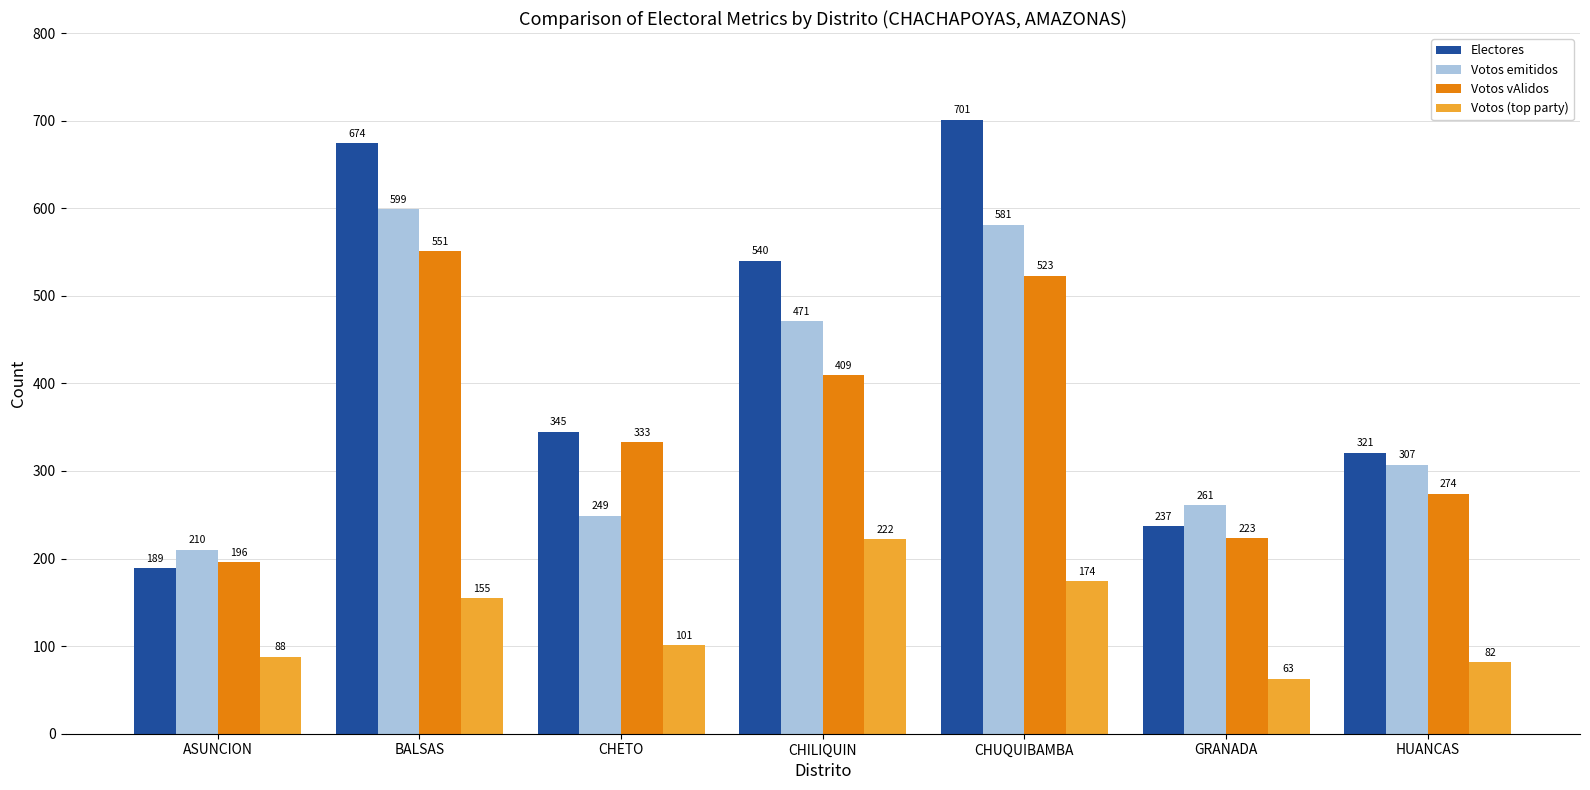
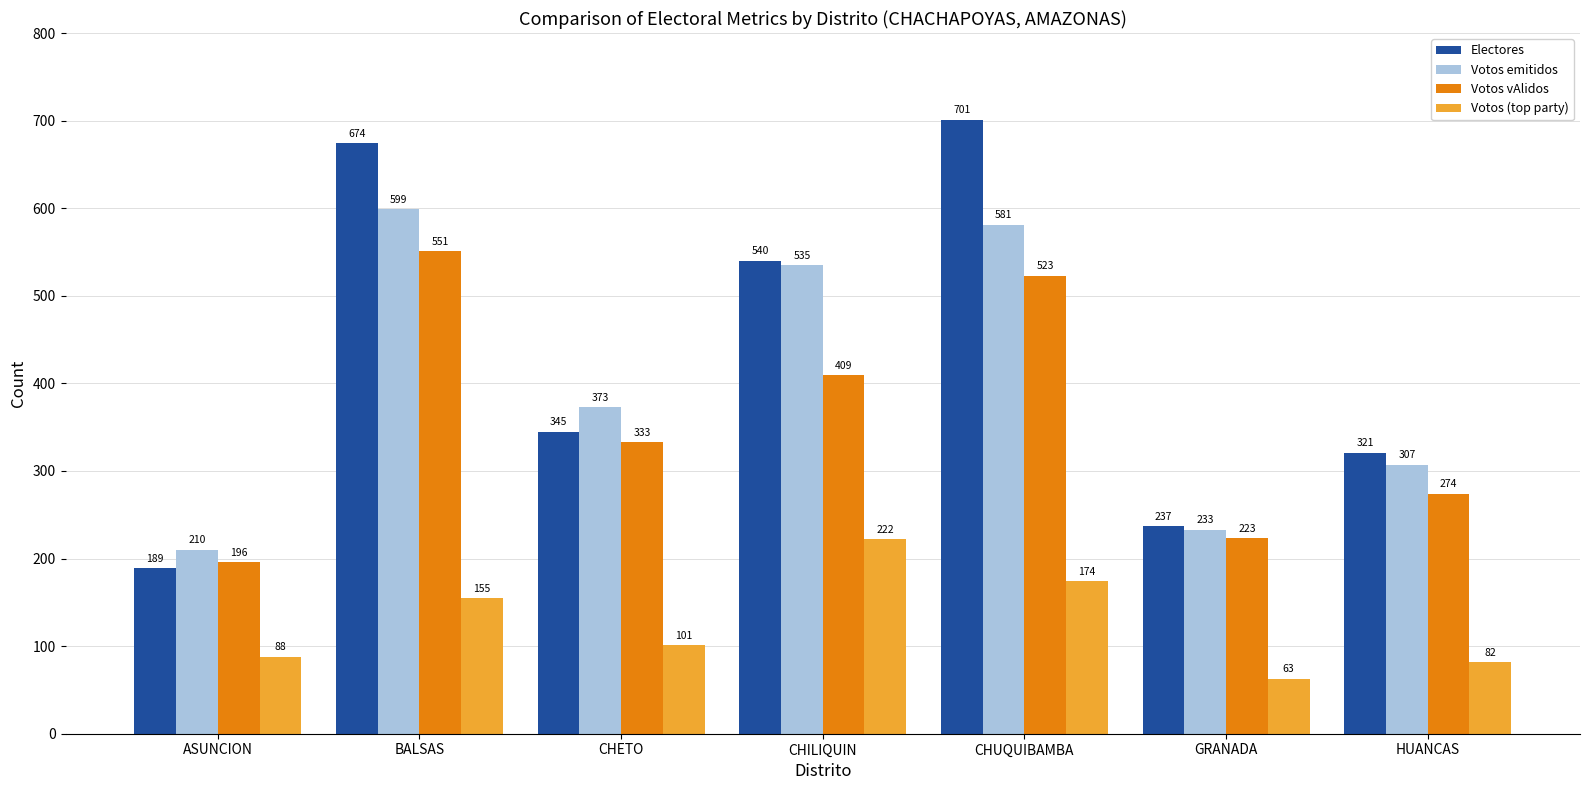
Votos emitidos, CHETO: 249 -> 373
Votos emitidos, CHILIQUIN: 471 -> 535
Votos emitidos, GRANADA: 261 -> 233
